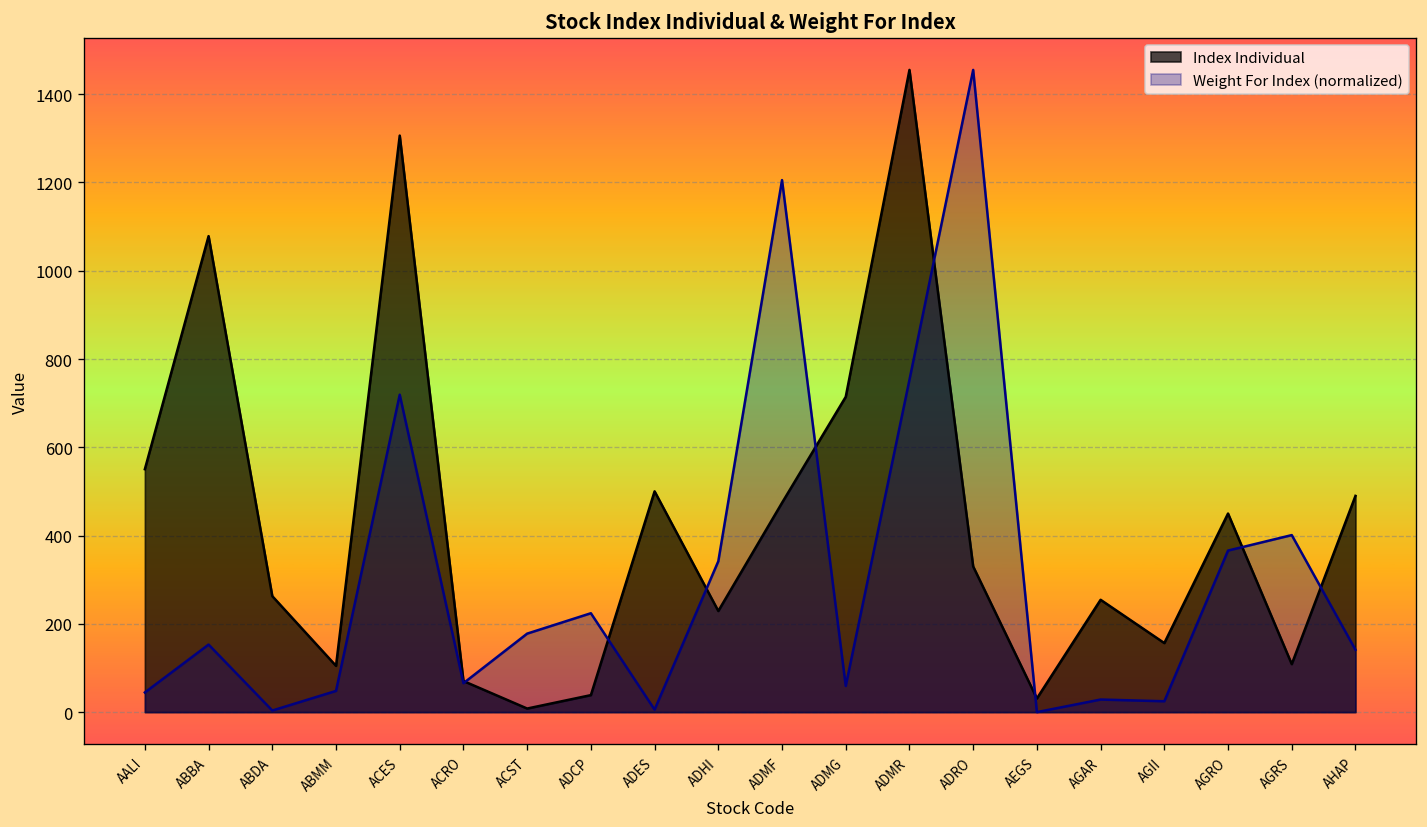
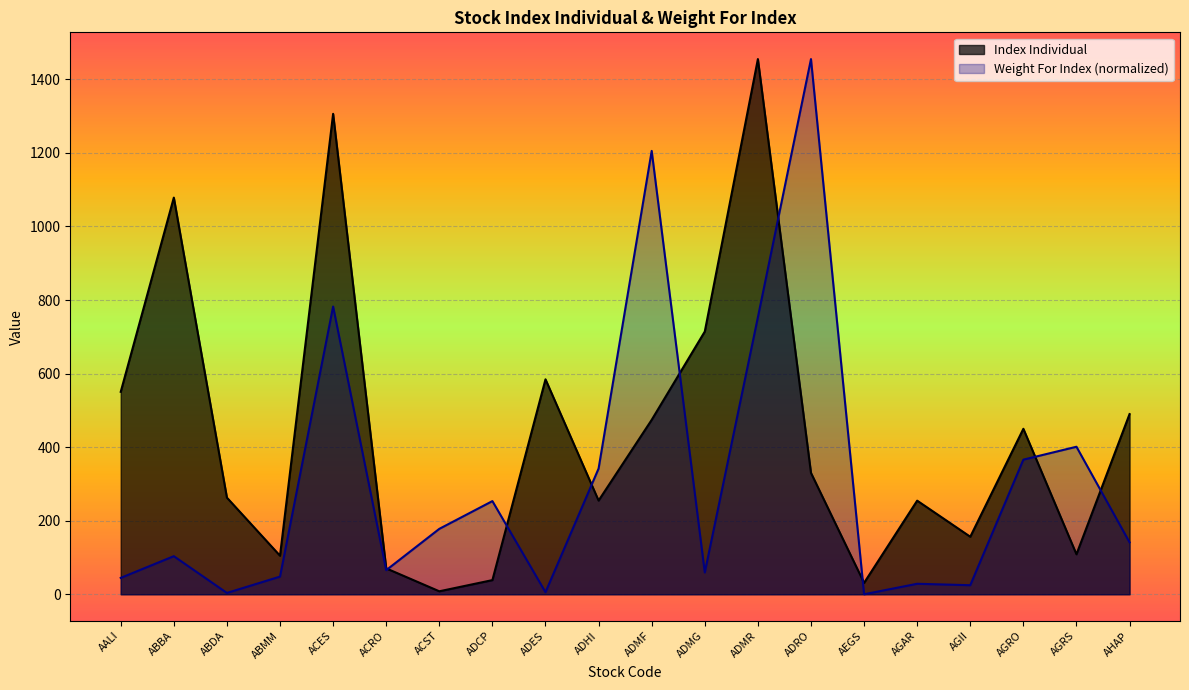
Weight For Index (normalized), ABBA: 150 -> 100
Weight For Index (normalized), ACES: 720 -> 780
Weight For Index (normalized), ADCP: 220 -> 250
Index Individual, ADES: 500 -> 580
Index Individual, ADHI: 230 -> 250
